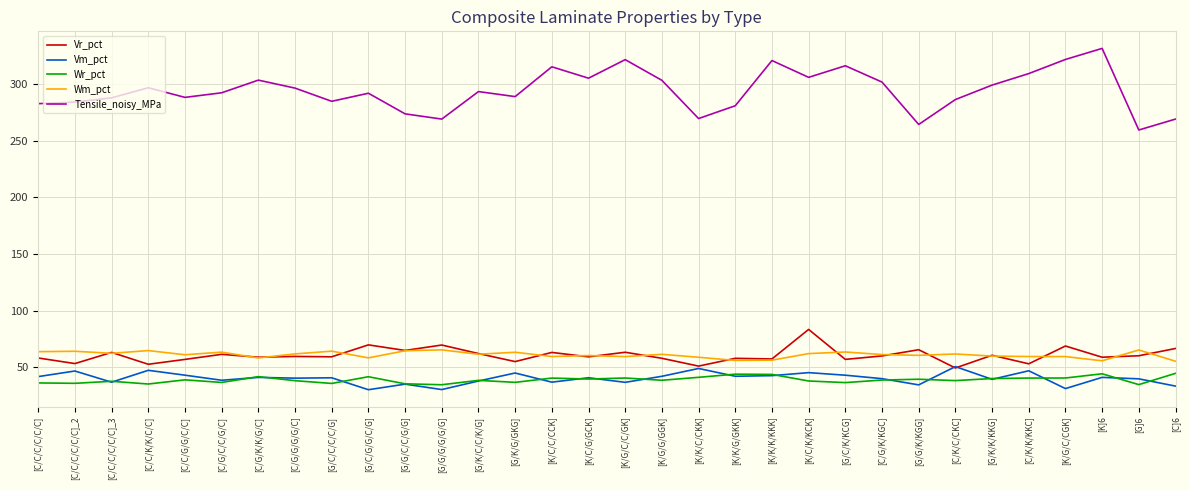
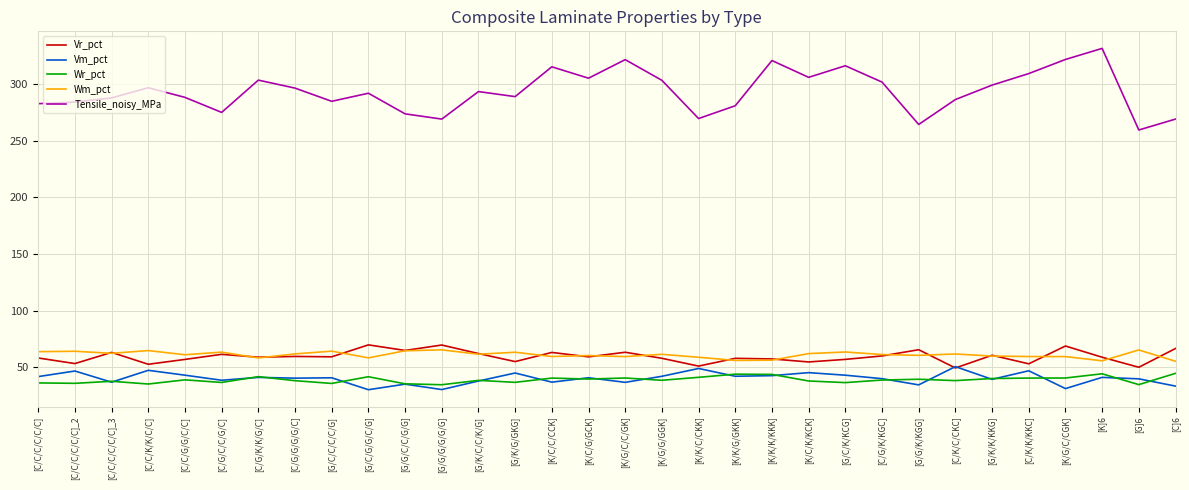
Tensile_noisy_MPa, [C/G/C/C/G/C]: 292 -> 275
Vr_pct, [K/C/K/KCK]: 83 -> 55
Vr_pct, [G]6: 60 -> 50
